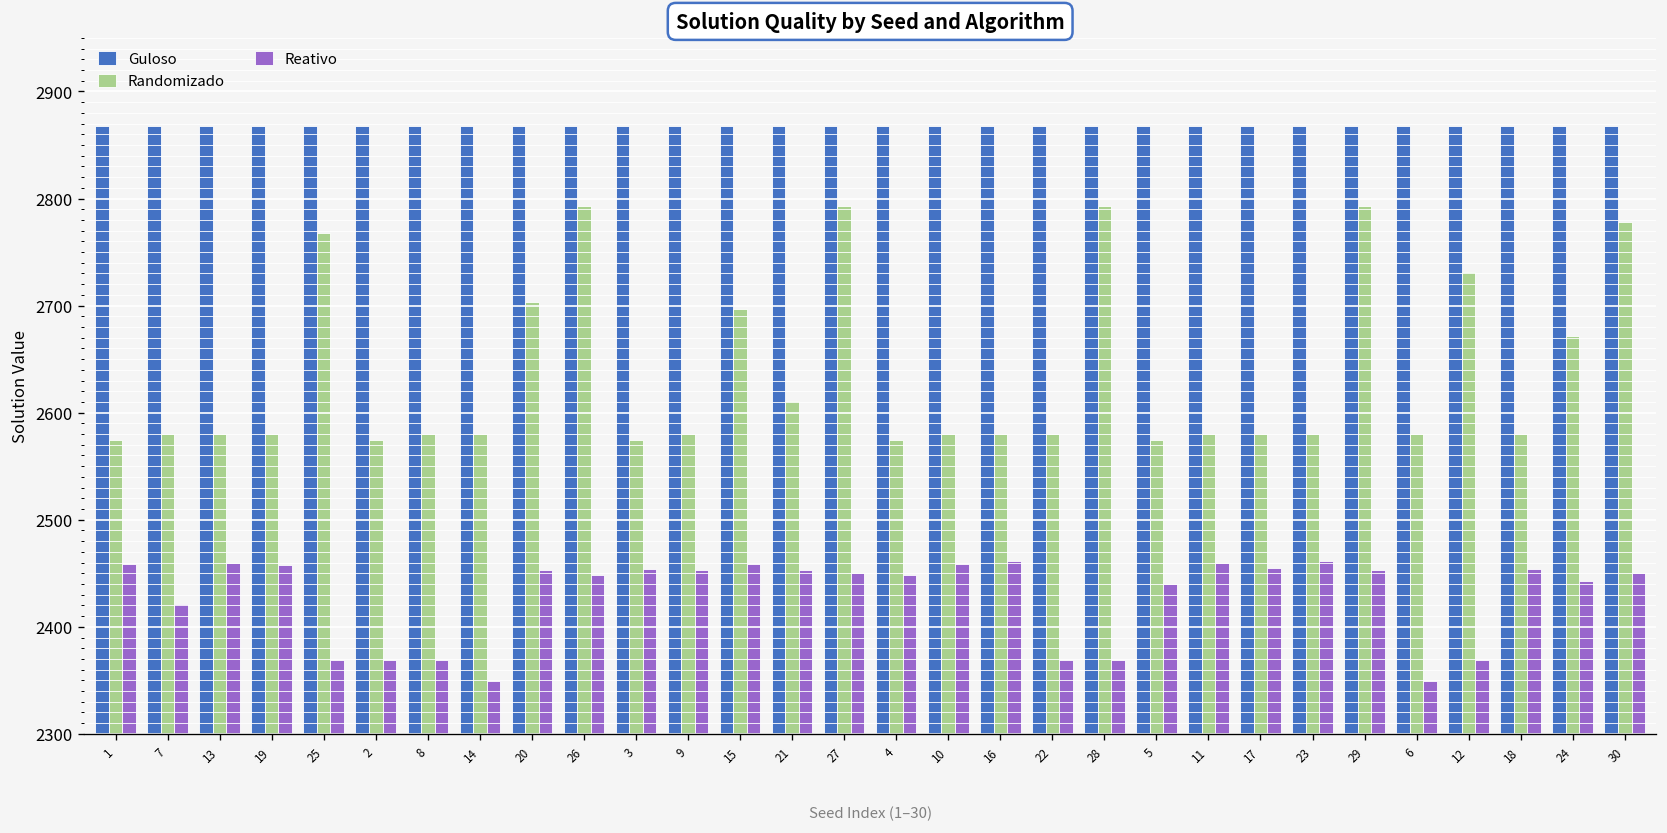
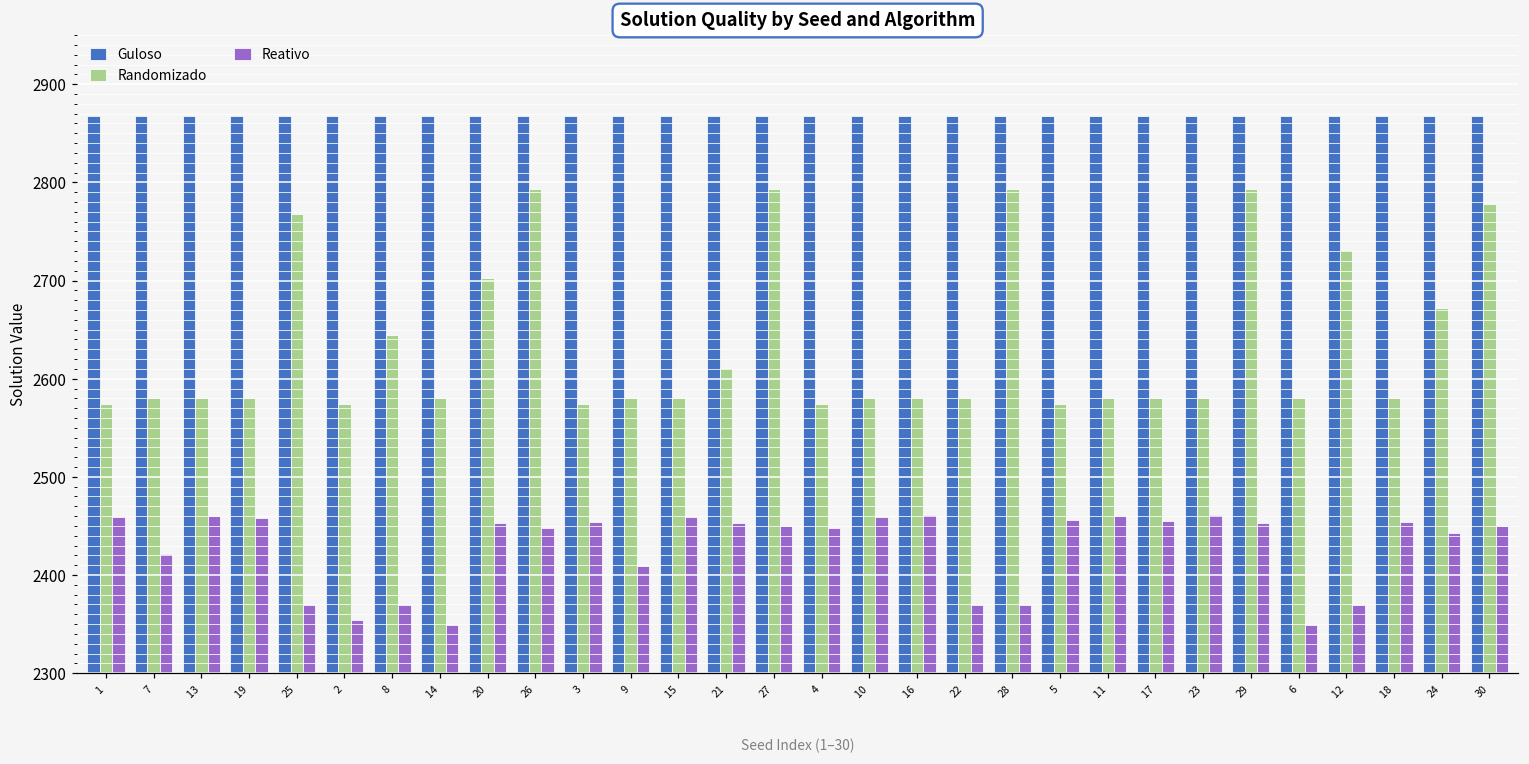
Reativo, 2: 2370 -> 2350
Randomizado, 8: 2580 -> 2650
Reativo, 9: 2450 -> 2410
Randomizado, 15: 2700 -> 2580
Reativo, 5: 2440 -> 2460
